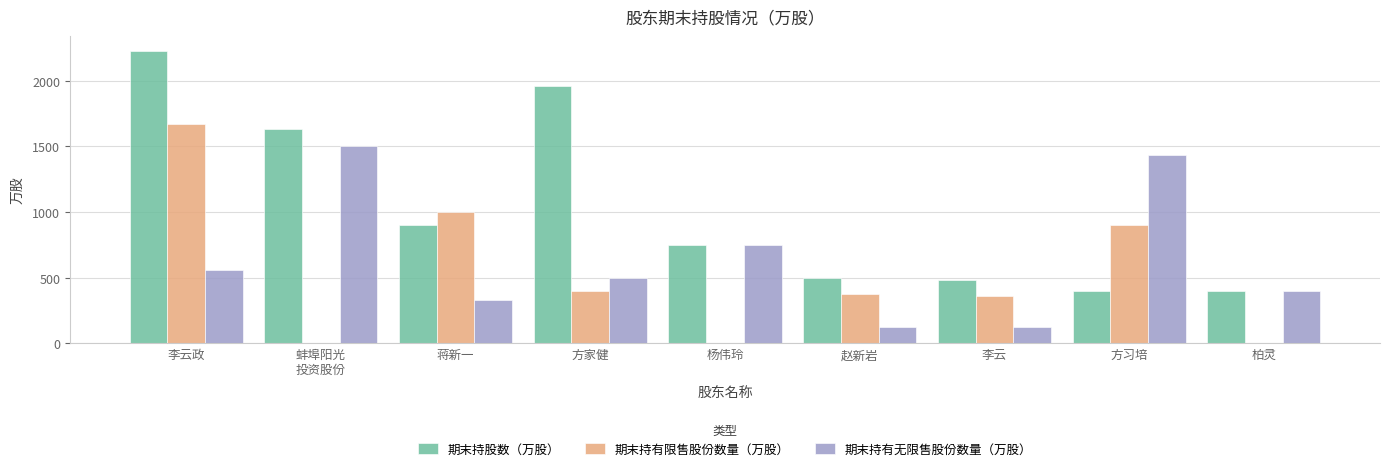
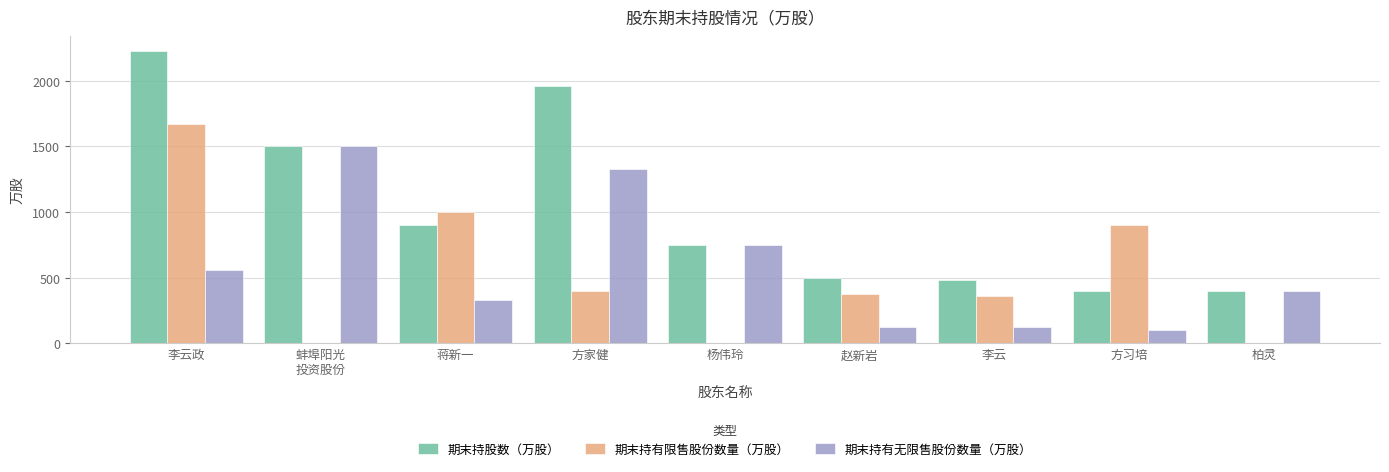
期末持股数（万股）, 蚌埠阳光 投资股份: 1640 -> 1500
期末持有无限售股份数量（万股）, 方家健: 500 -> 1330
期末持有无限售股份数量（万股）, 方习培: 1440 -> 100
